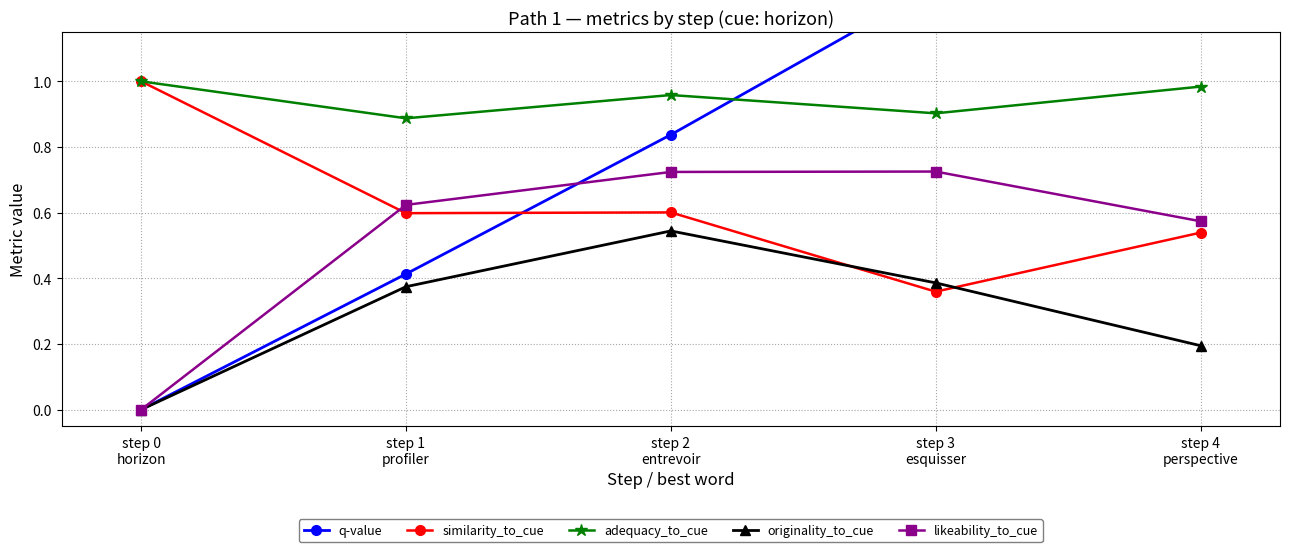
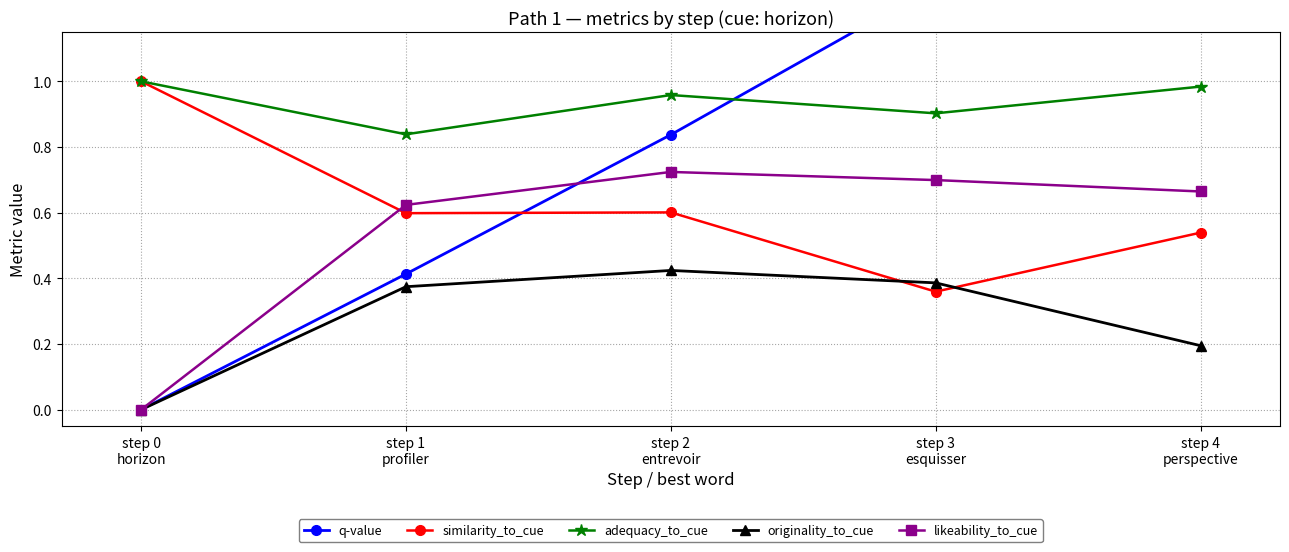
adequacy_to_cue, step 1 profiler: 0.89 -> 0.84
originality_to_cue, step 2 entrevoir: 0.54 -> 0.42
likeability_to_cue, step 3 esquisser: 0.73 -> 0.70
likeability_to_cue, step 4 perspective: 0.57 -> 0.66
